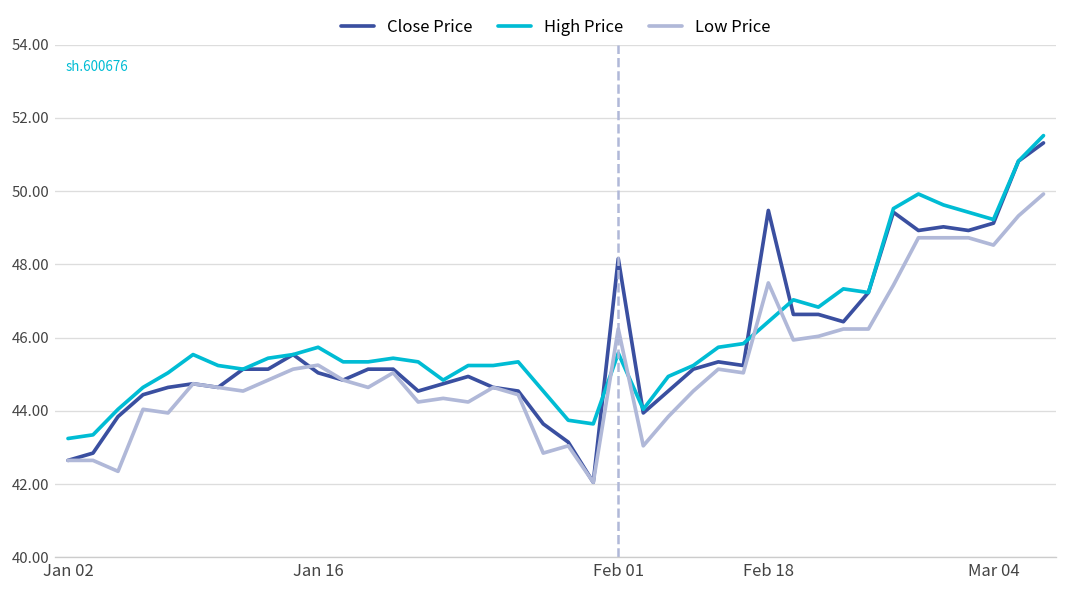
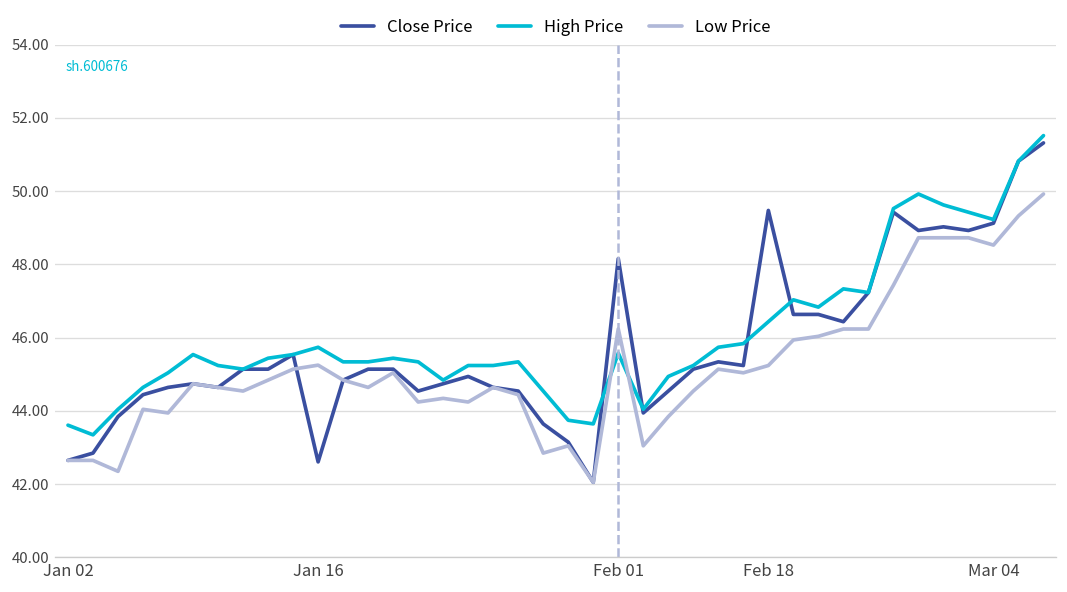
High Price, Jan 02: 43.2 -> 43.6
Close Price, Jan 16: 45.0 -> 42.6
Low Price, Feb 18: 47.5 -> 45.2
